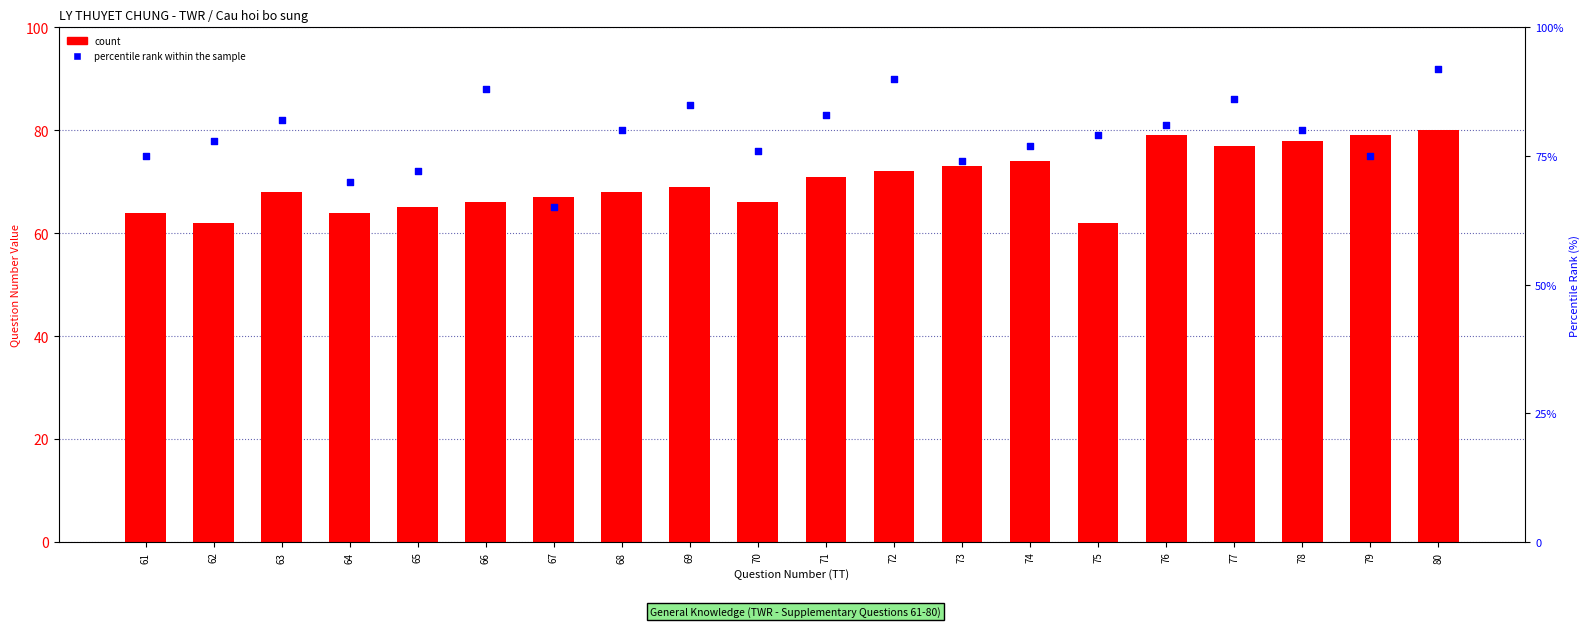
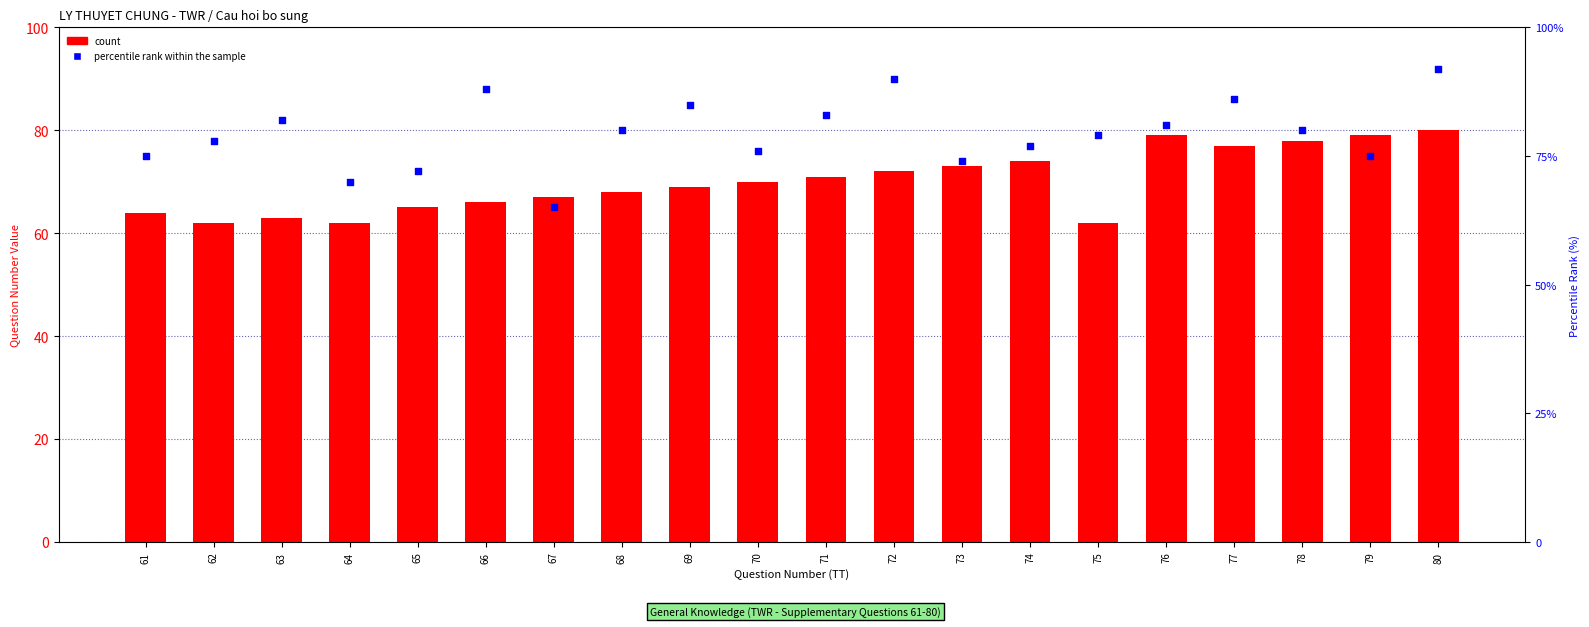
count, 63: 68 -> 63
count, 64: 64 -> 62
count, 70: 66 -> 70
